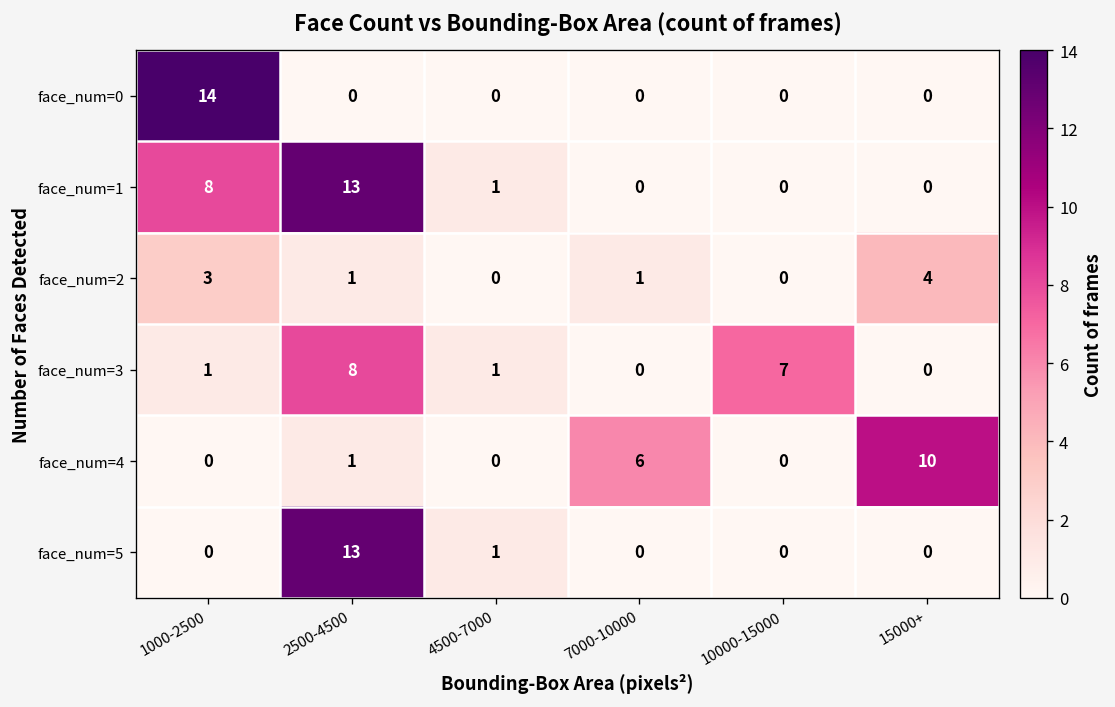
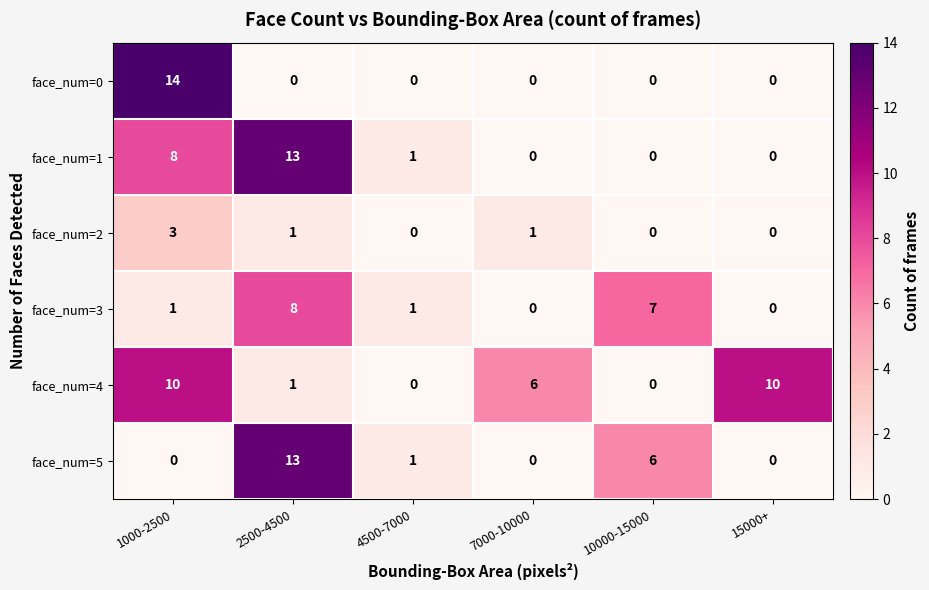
face_num=2, 15000+: 4 -> 0
face_num=4, 1000-2500: 0 -> 10
face_num=5, 10000-15000: 0 -> 6
